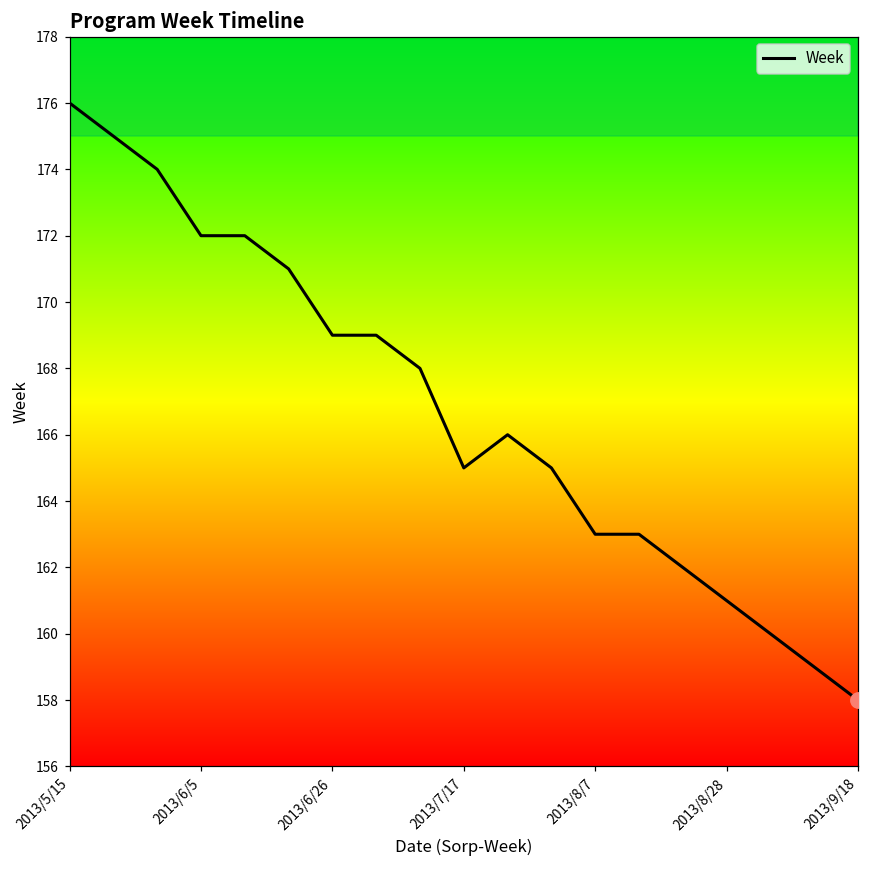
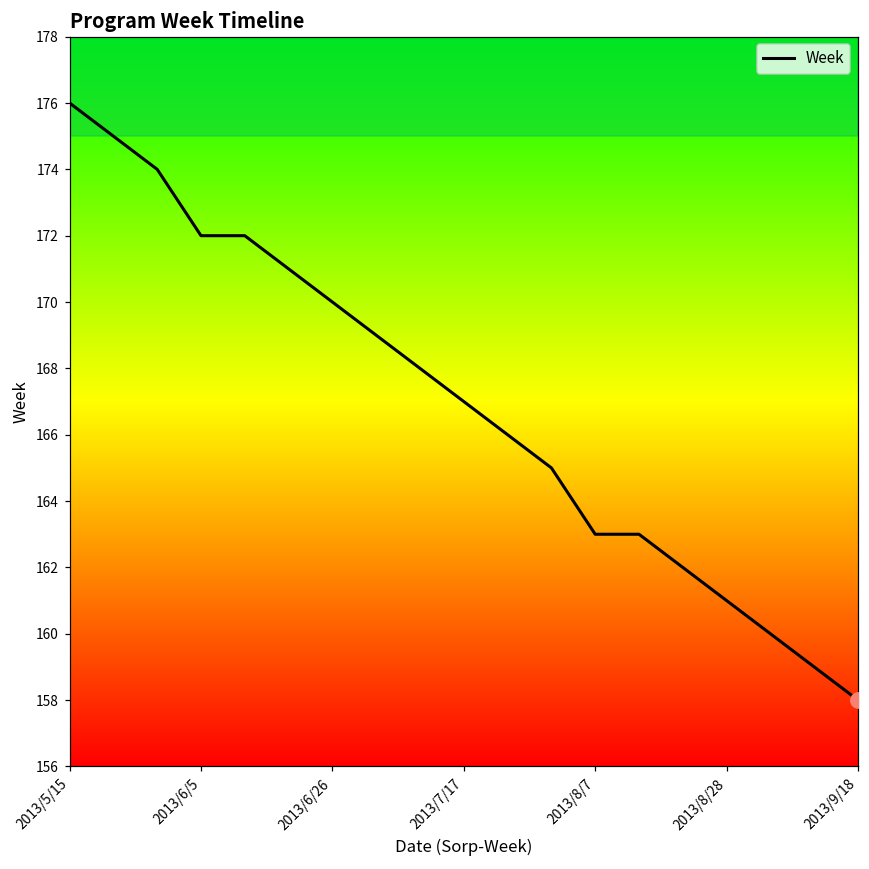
Week, 2013/6/26: 169 -> 170
Week, 2013/7/17: 165 -> 167
